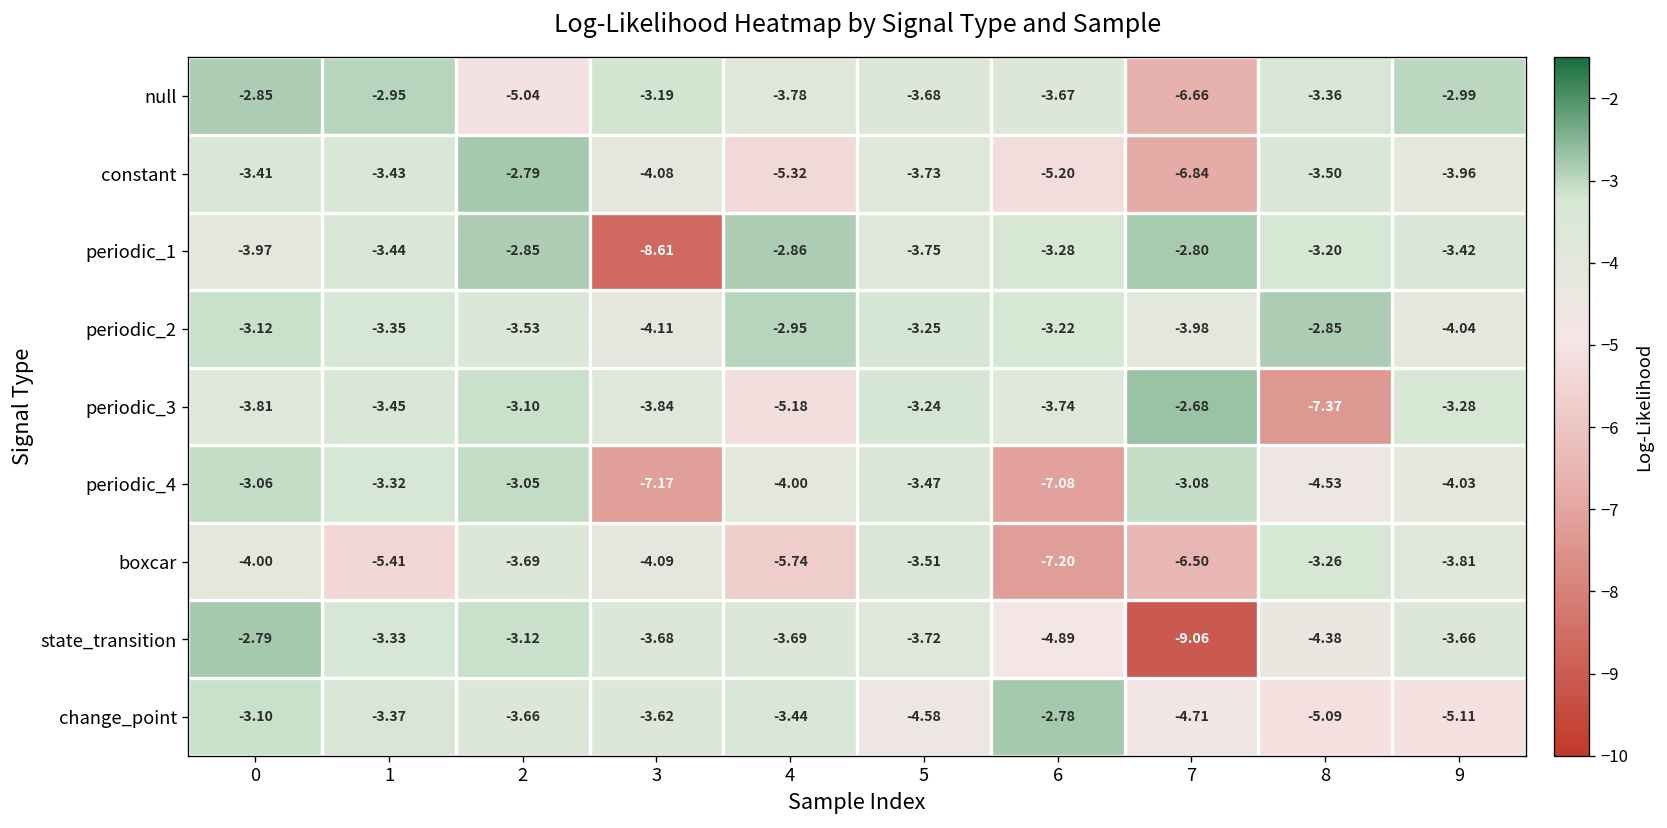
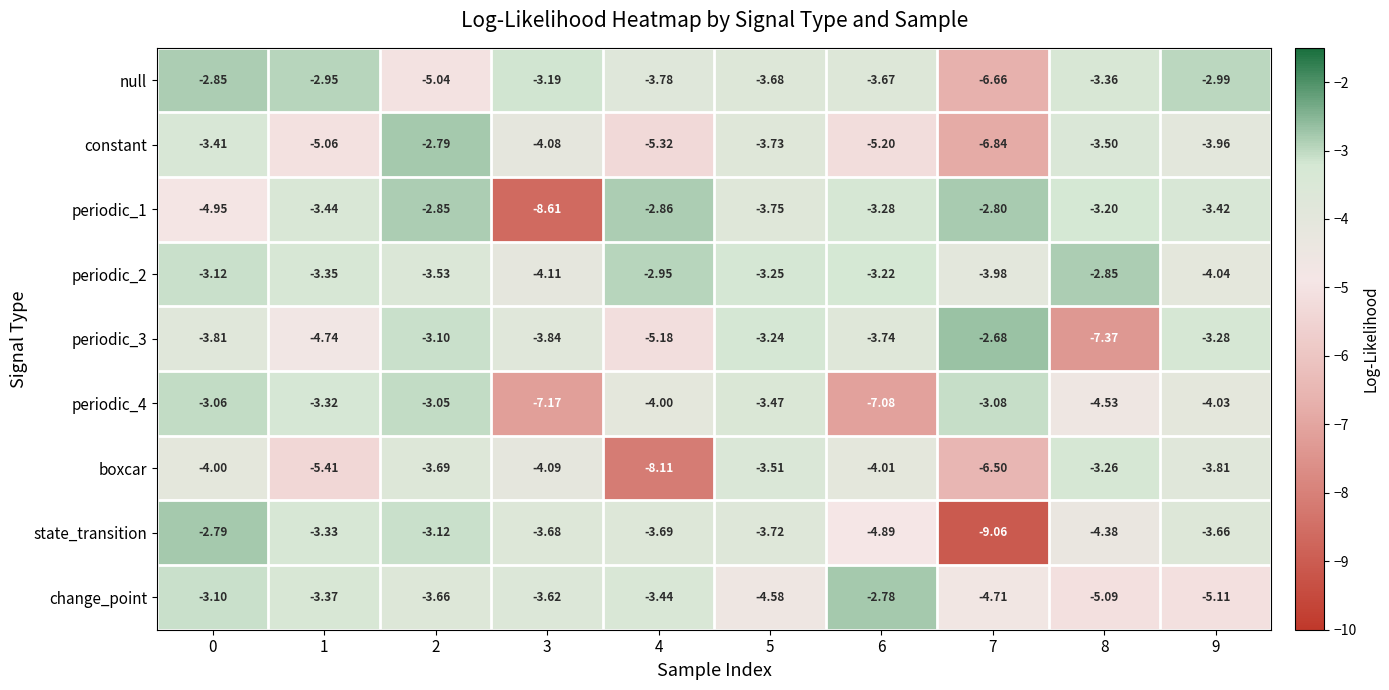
constant, 1: -3.43 -> -5.06
periodic_1, 0: -3.97 -> -4.95
periodic_3, 1: -3.45 -> -4.74
boxcar, 4: -5.74 -> -8.11
boxcar, 6: -7.20 -> -4.01
